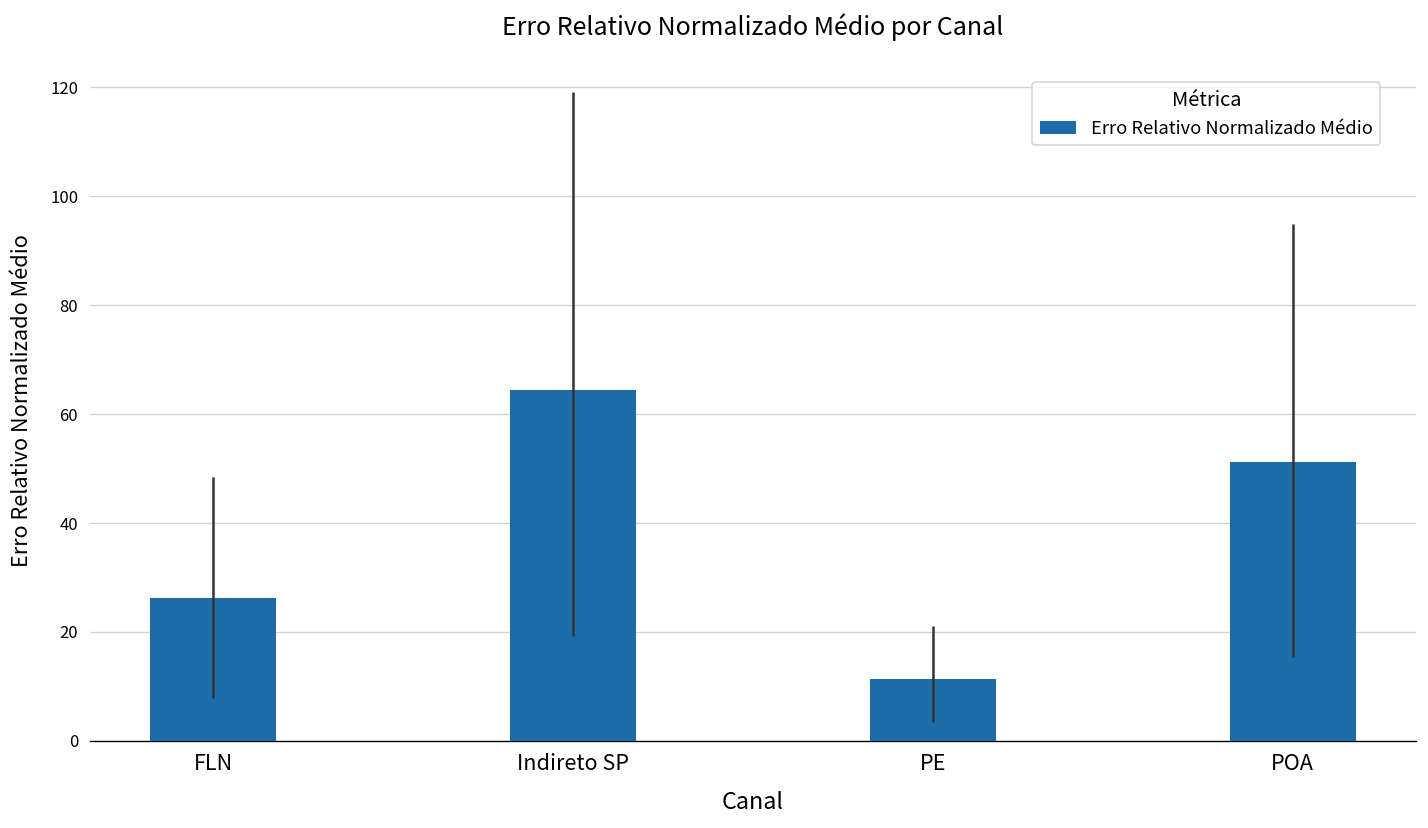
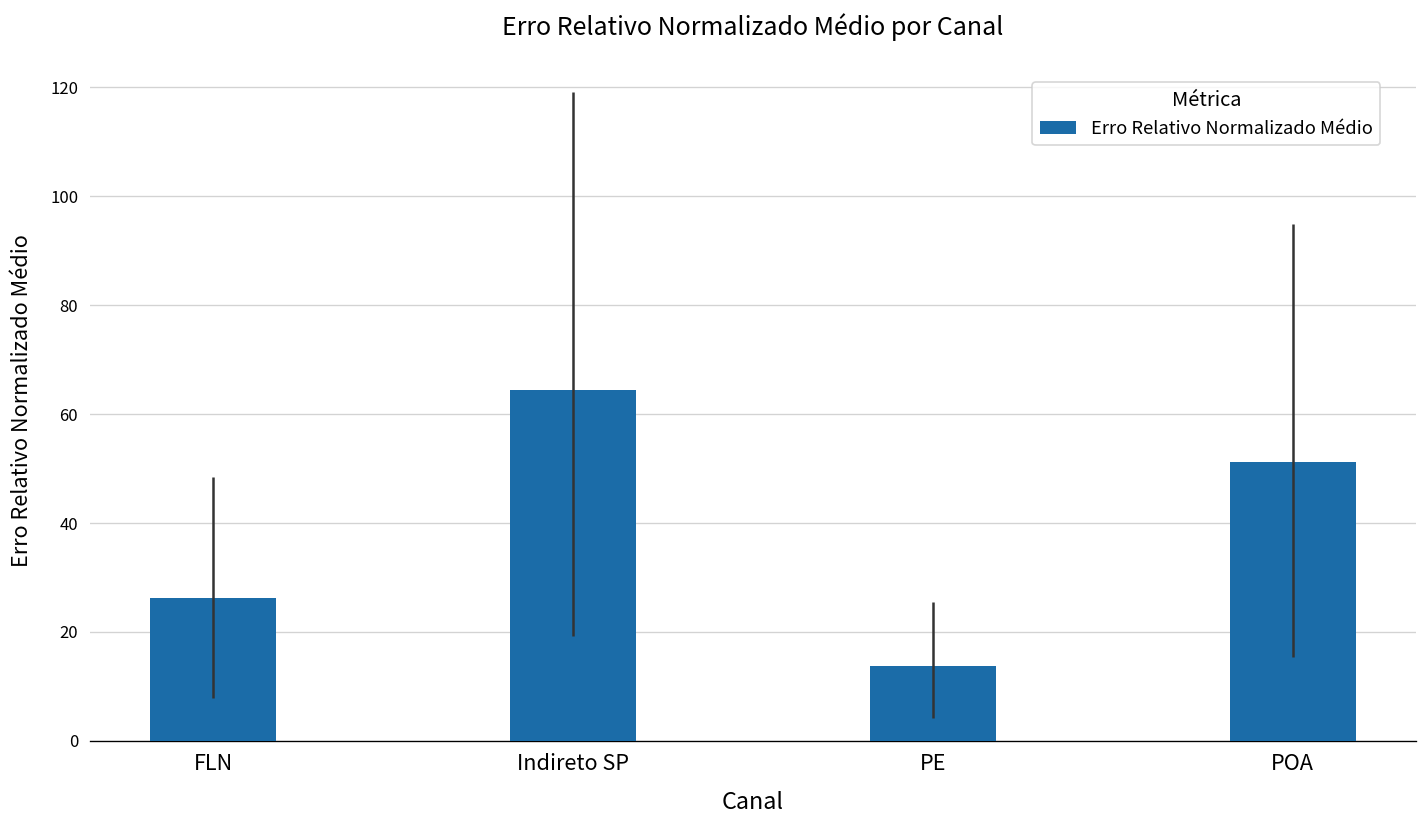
PE: 11 -> 14
